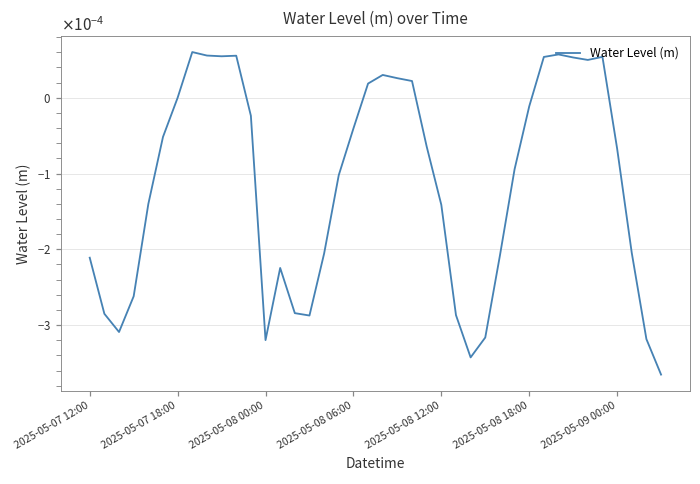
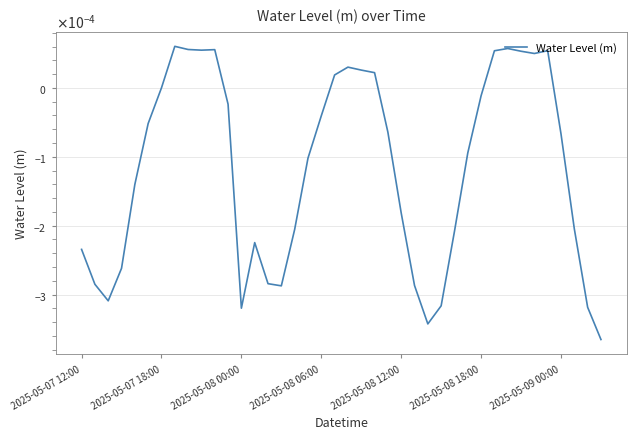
2025-05-07 12:00: -0.00021 -> -0.00023
2025-05-08 12:00: -0.00014 -> -0.00018
